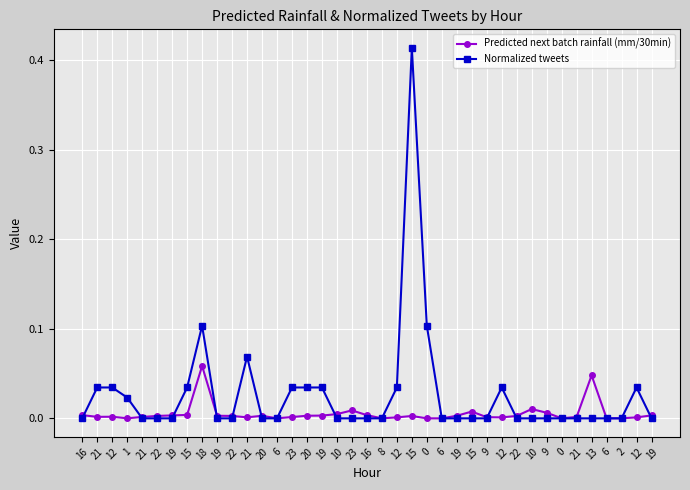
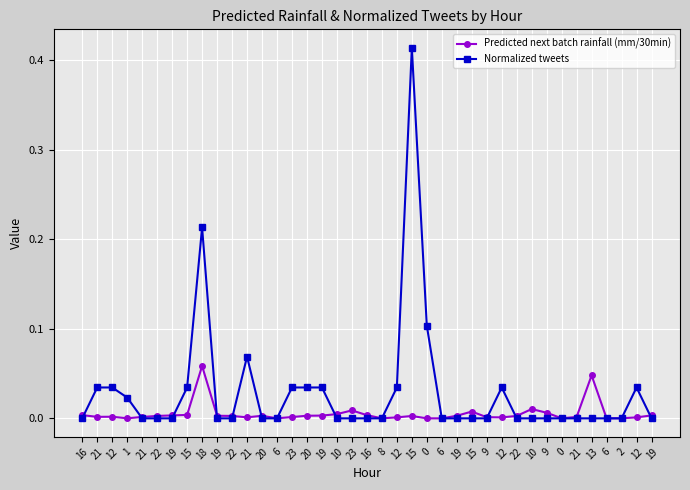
Normalized tweets, 18: 0.10 -> 0.21
